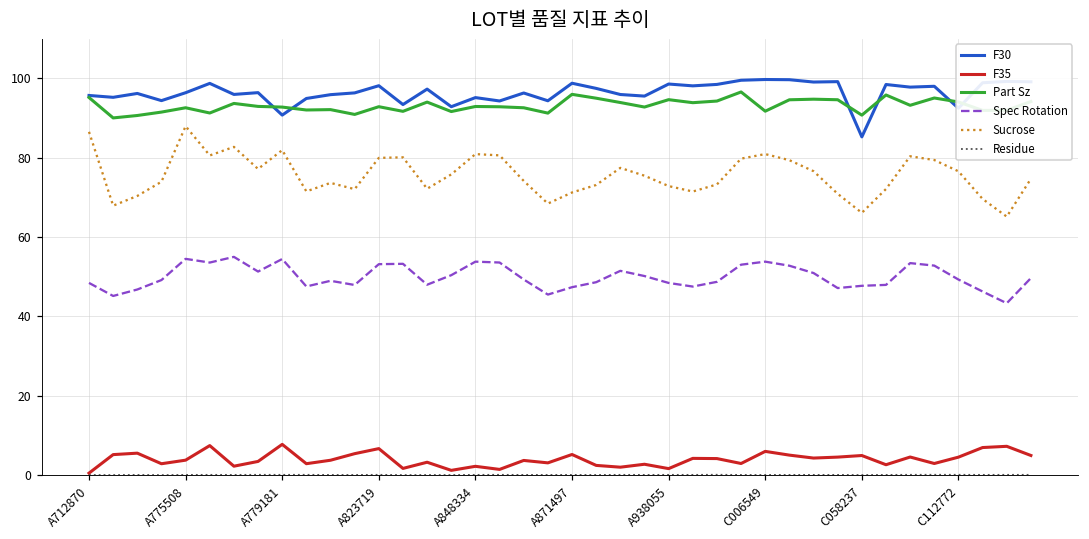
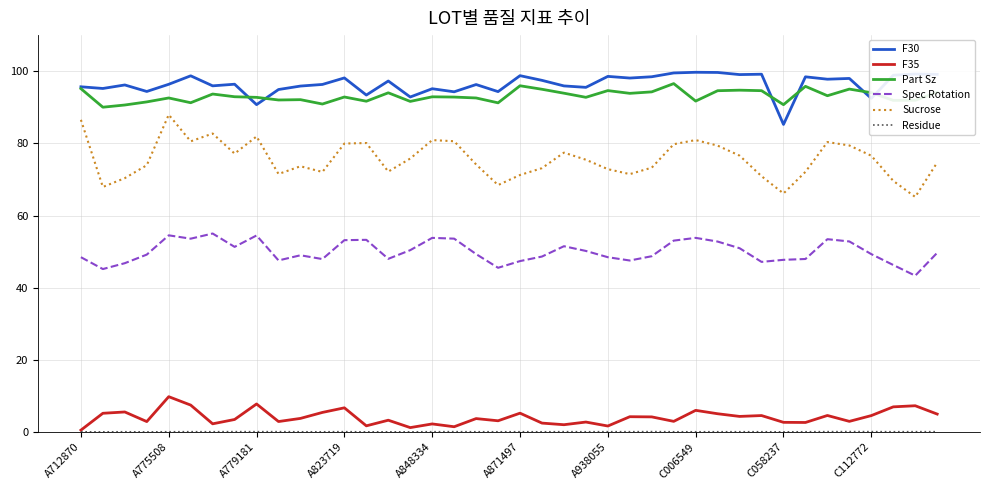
F35, A775508: 4 -> 10
F35, C058237: 5 -> 3
